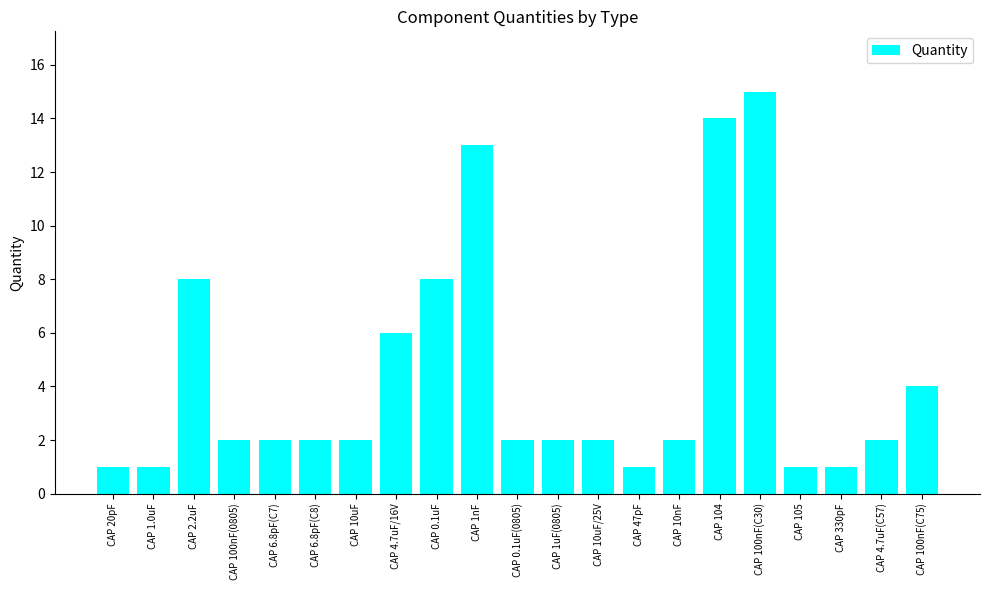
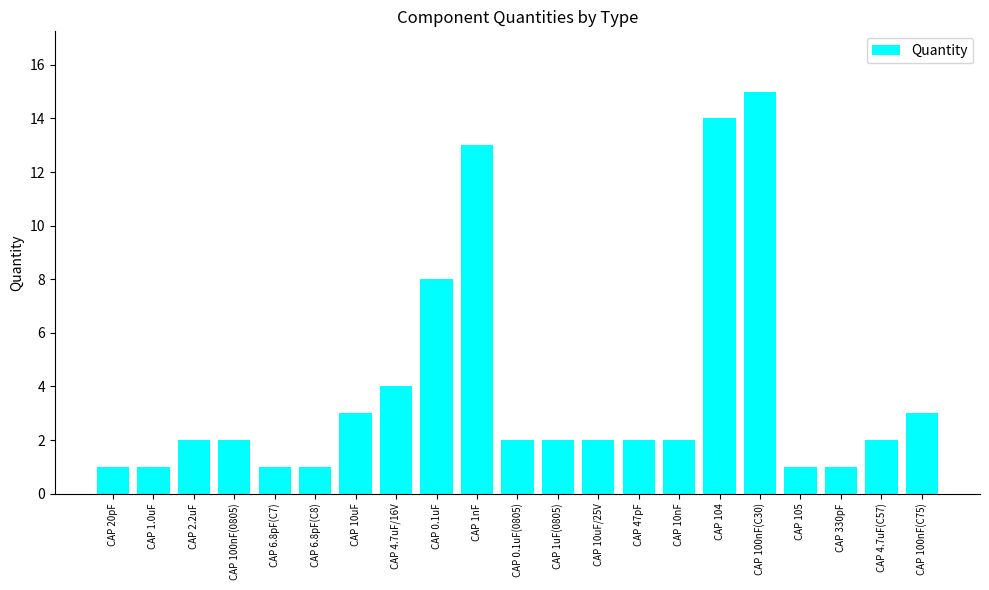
CAP 2.2uF: 8 -> 2
CAP 6.8pF(C7): 2 -> 1
CAP 6.8pF(C8): 2 -> 1
CAP 10uF: 2 -> 3
CAP 4.7uF/16V: 6 -> 4
CAP 47pF: 1 -> 2
CAP 100nF(C75): 4 -> 3
